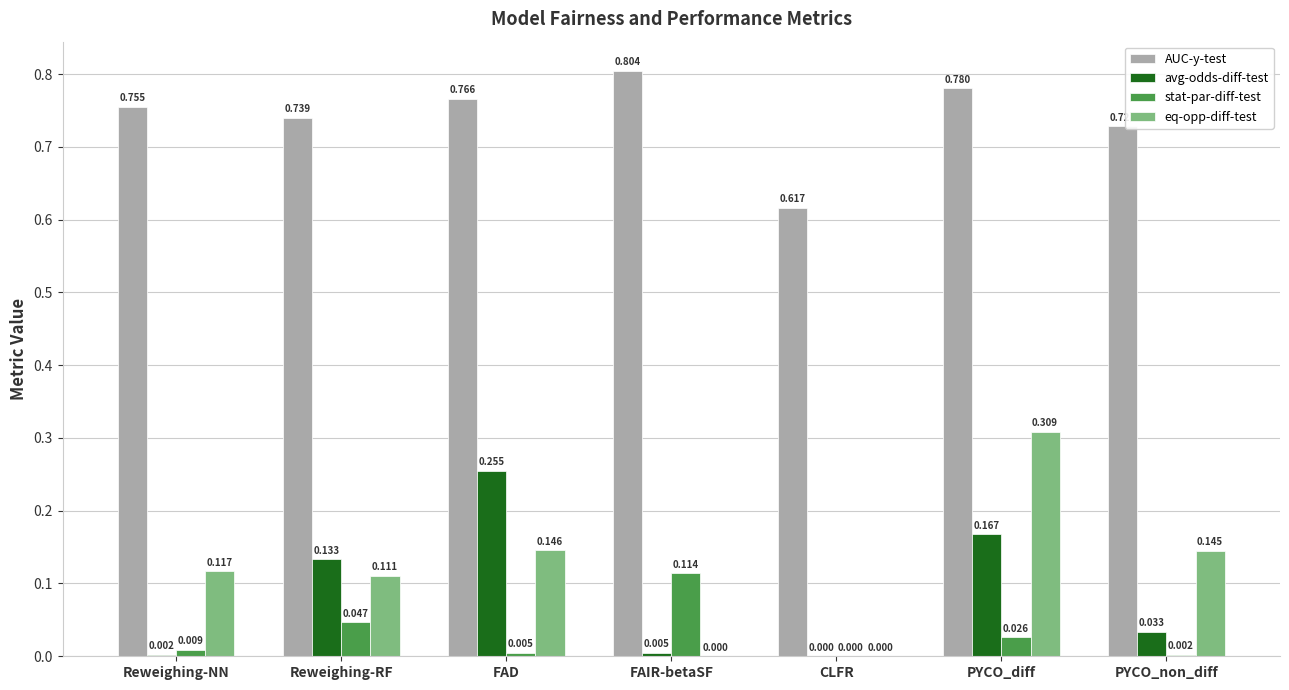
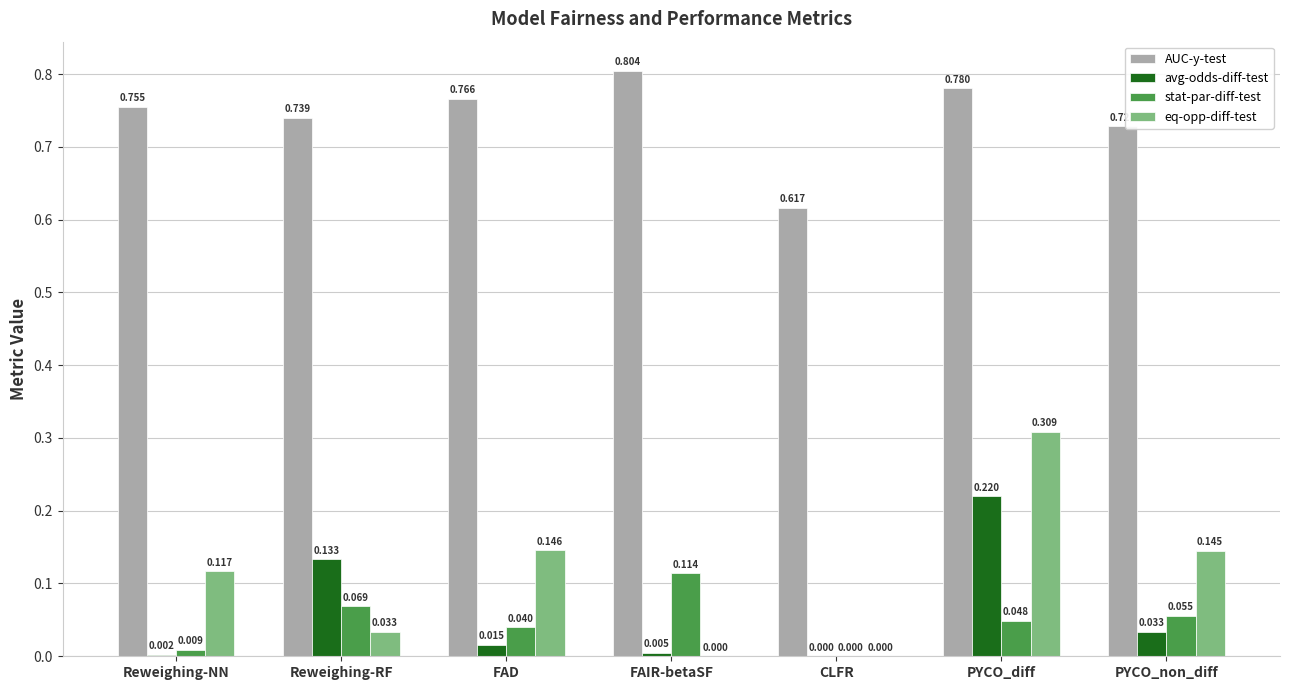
stat-par-diff-test, Reweighing-RF: 0.047 -> 0.069
eq-opp-diff-test, Reweighing-RF: 0.111 -> 0.033
avg-odds-diff-test, FAD: 0.255 -> 0.015
stat-par-diff-test, FAD: 0.005 -> 0.040
avg-odds-diff-test, PYCO_diff: 0.167 -> 0.220
stat-par-diff-test, PYCO_diff: 0.026 -> 0.048
stat-par-diff-test, PYCO_non_diff: 0.002 -> 0.055
